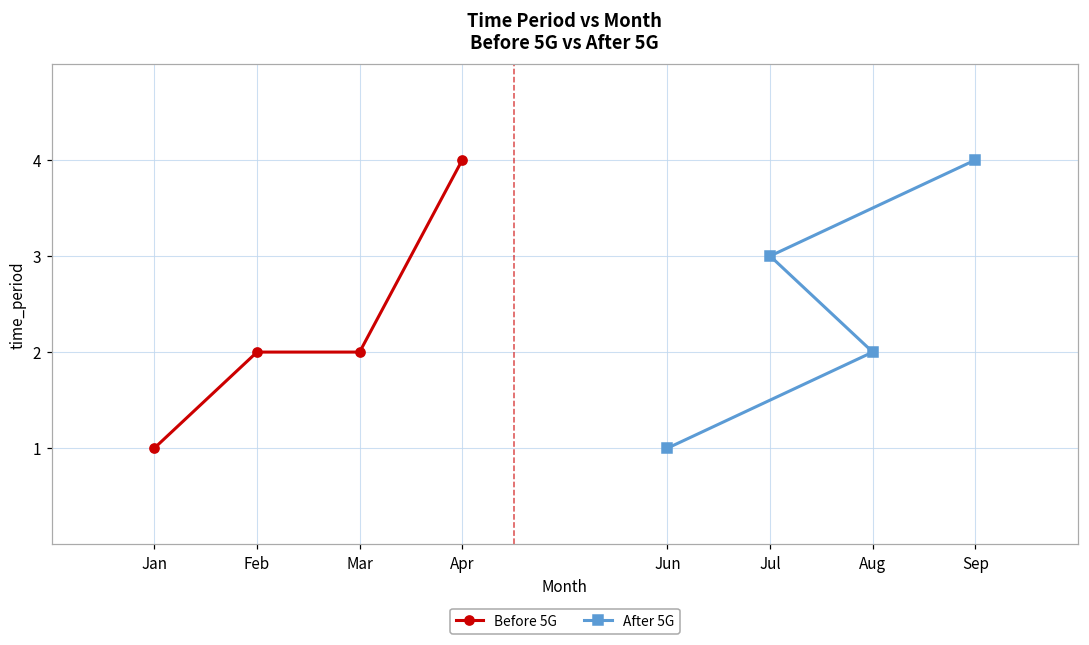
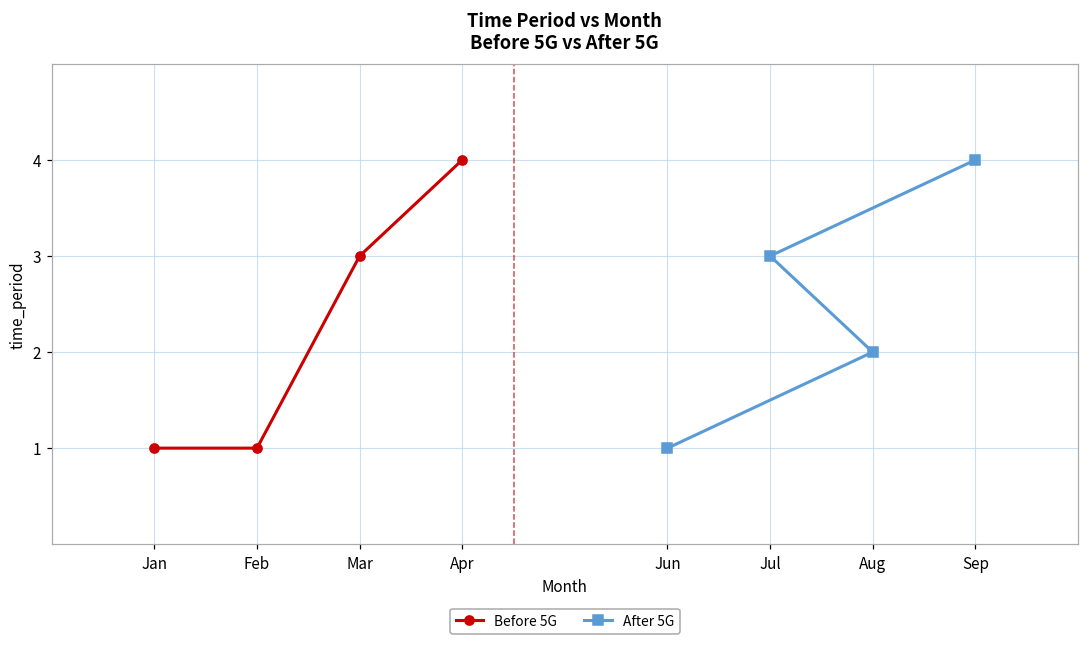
Before 5G, Feb: 2 -> 1
Before 5G, Mar: 2 -> 3
